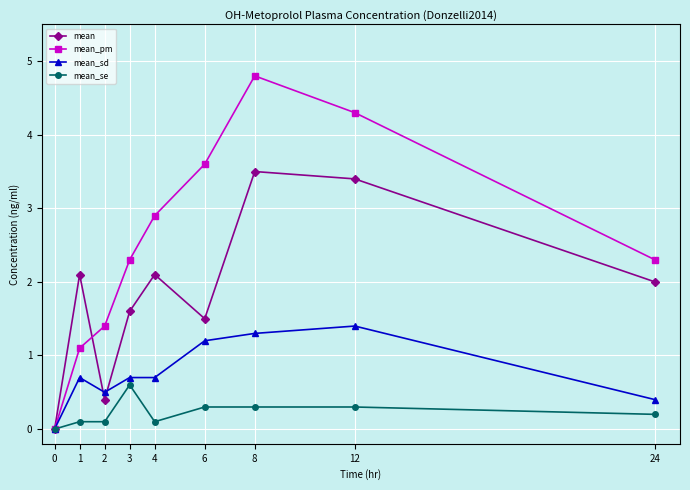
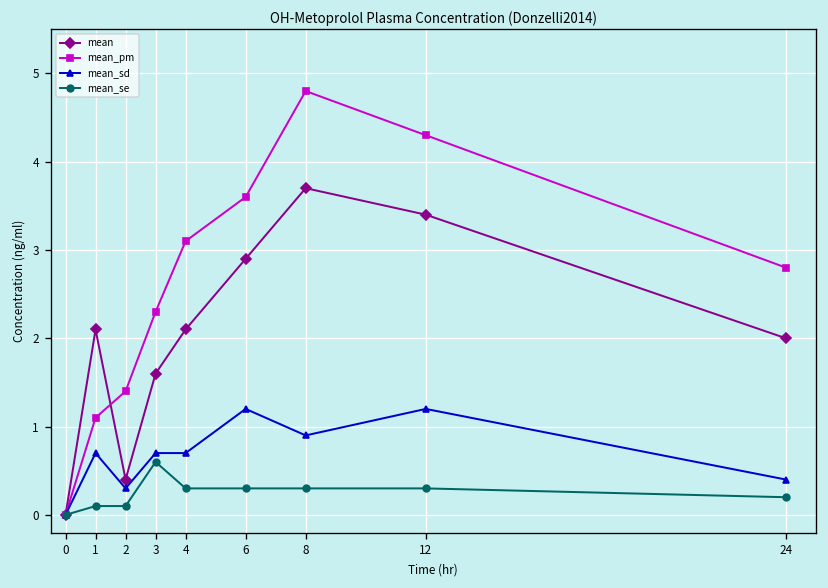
mean_sd, 2: 0.5 -> 0.3
mean_pm, 4: 2.9 -> 3.1
mean_se, 4: 0.1 -> 0.3
mean, 6: 1.5 -> 2.9
mean, 8: 3.5 -> 3.7
mean_sd, 8: 1.3 -> 0.9
mean_sd, 12: 1.4 -> 1.2
mean_pm, 24: 2.3 -> 2.8
